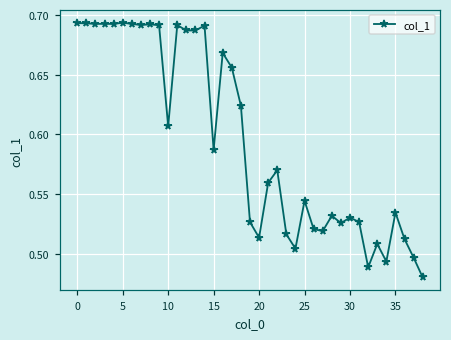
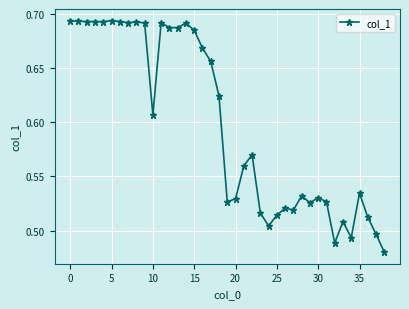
15: 0.587 -> 0.685
20: 0.514 -> 0.529
25: 0.544 -> 0.514
